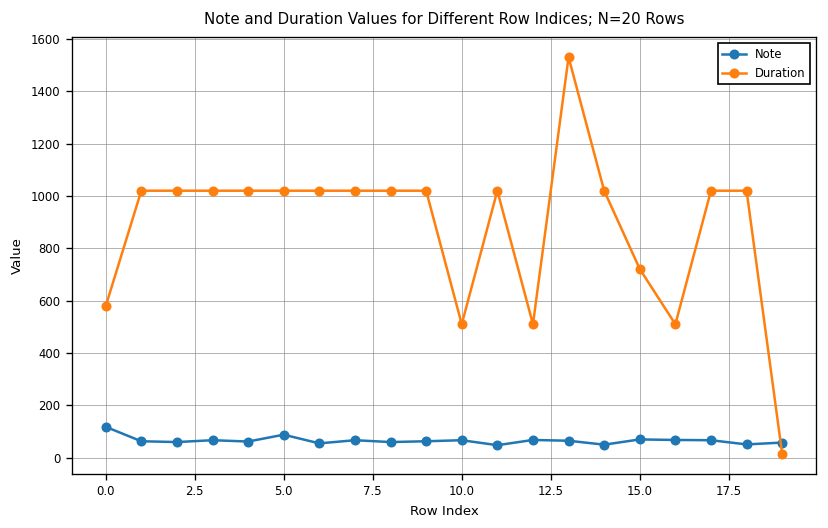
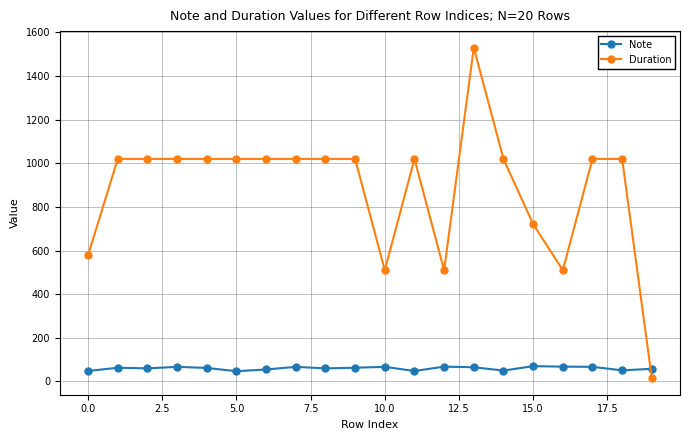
Note, 0.0: 120 -> 50
Note, 5.0: 90 -> 50
